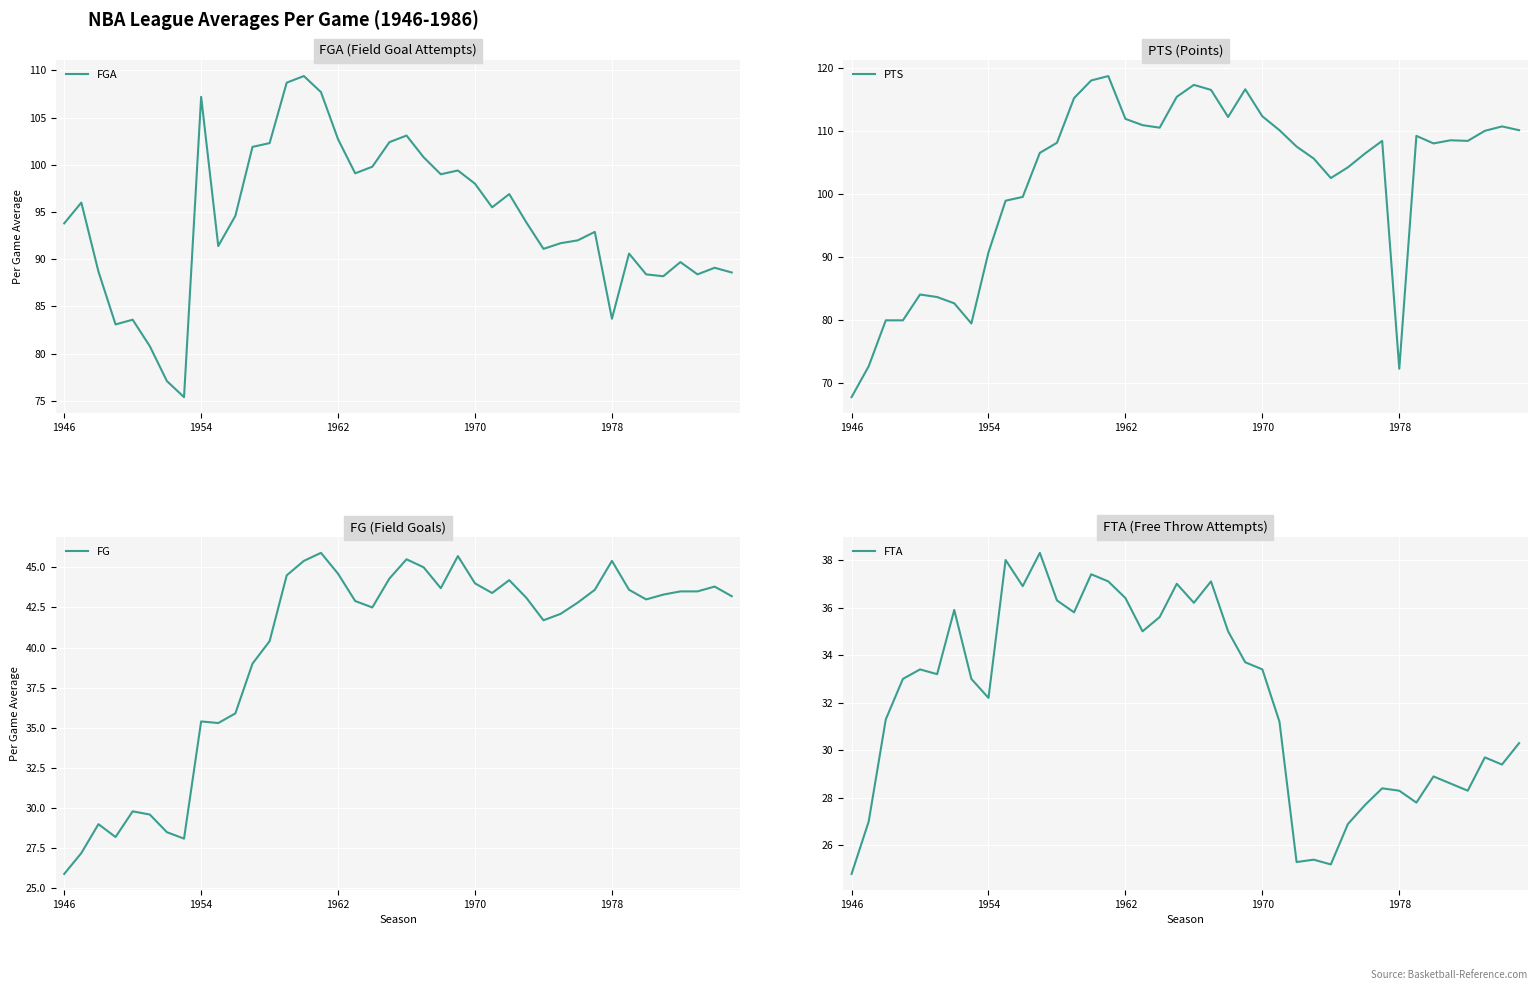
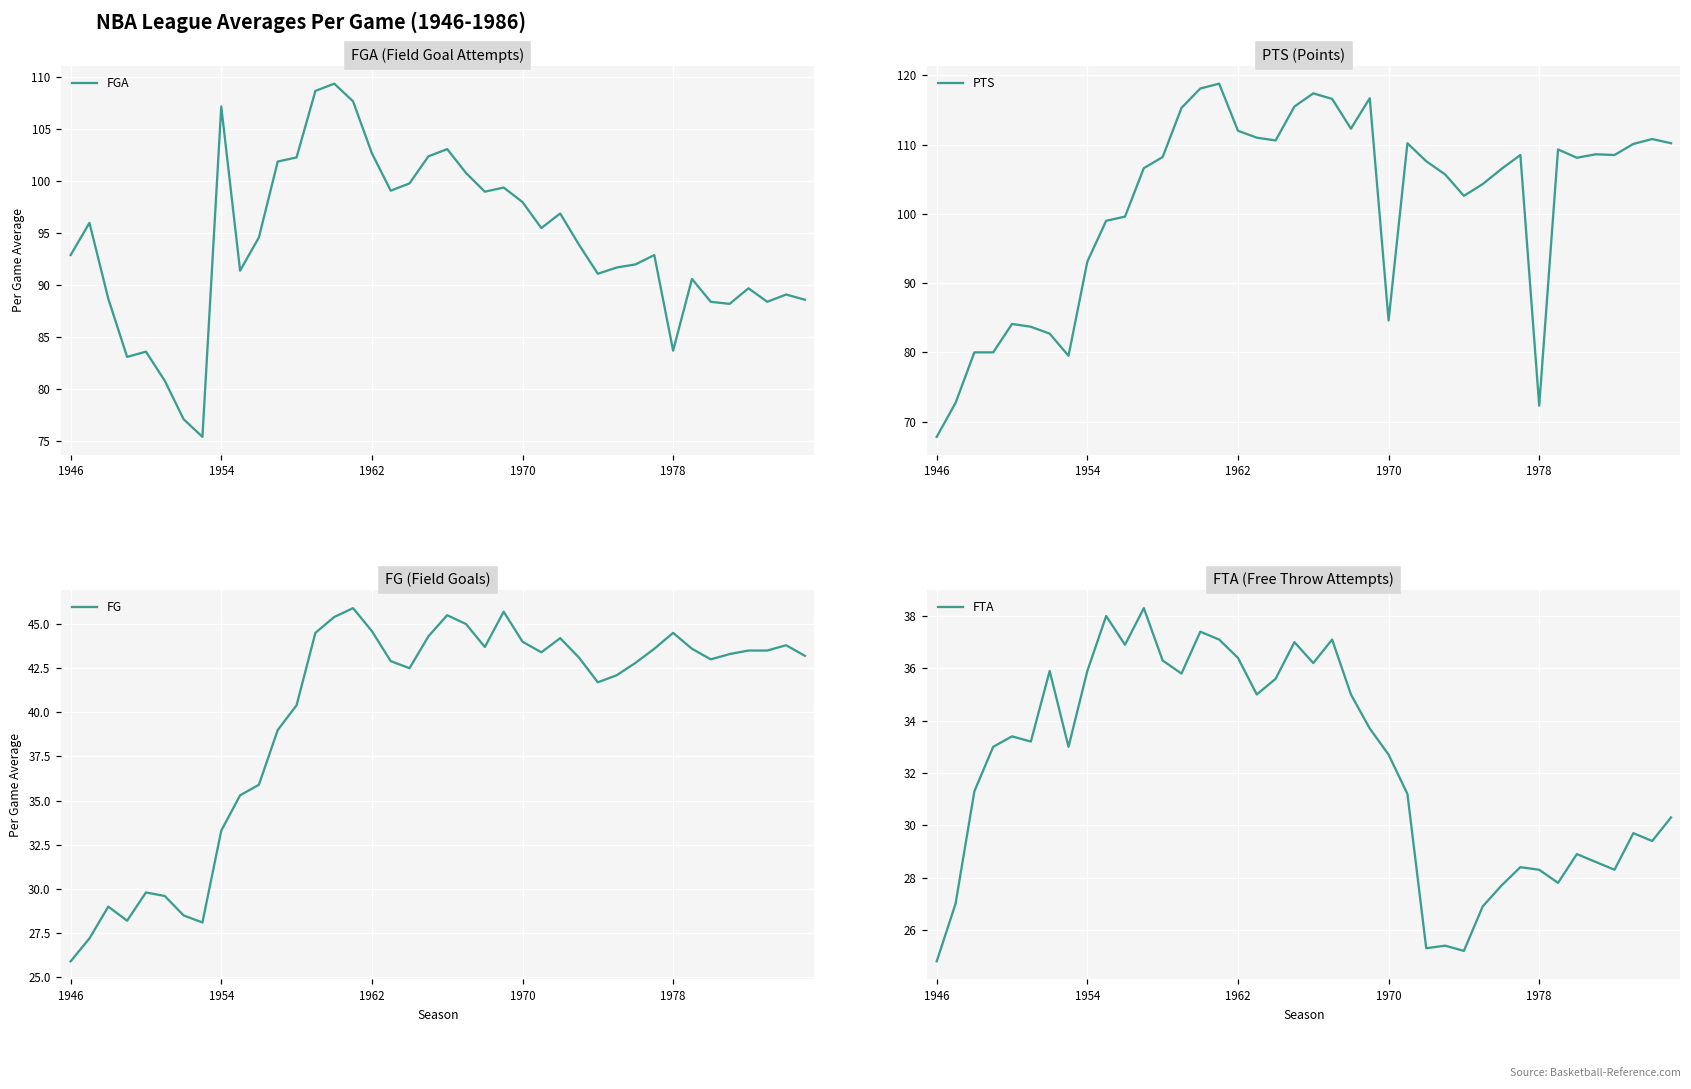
FGA (Field Goal Attempts), 1946: 94 -> 93
PTS (Points), 1954: 91 -> 93
PTS (Points), 1970: 112 -> 85
FG (Field Goals), 1954: 35.4 -> 33.3
FG (Field Goals), 1978: 45.4 -> 44.5
FTA (Free Throw Attempts), 1954: 32.2 -> 35.9
FTA (Free Throw Attempts), 1970: 33.4 -> 32.7
